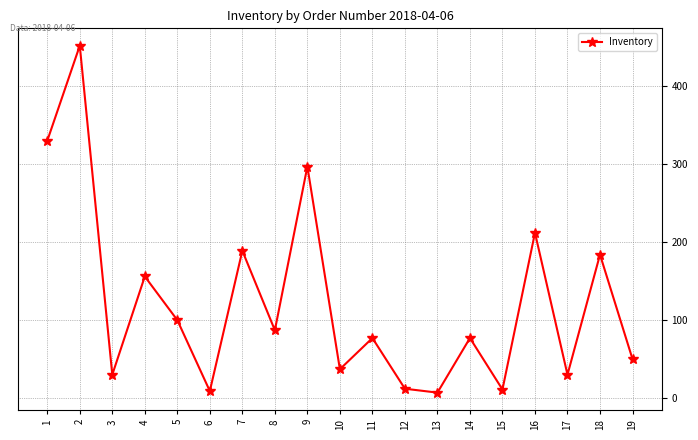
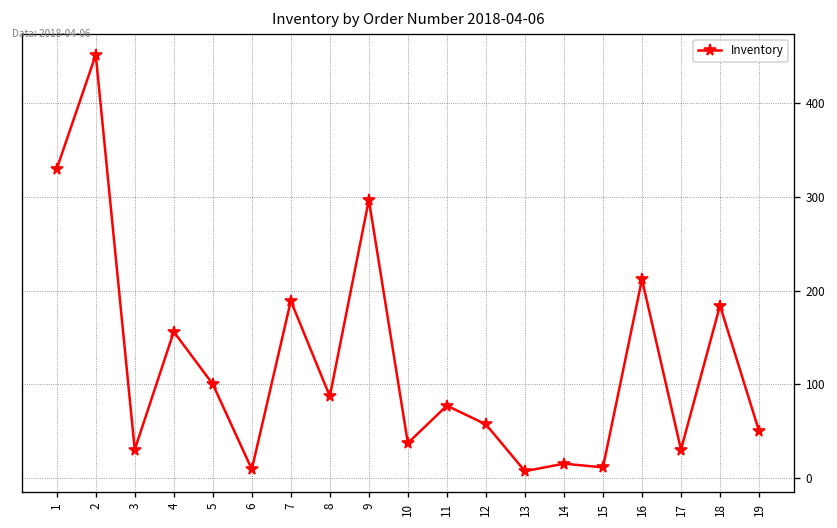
12: 10 -> 60
14: 80 -> 20
